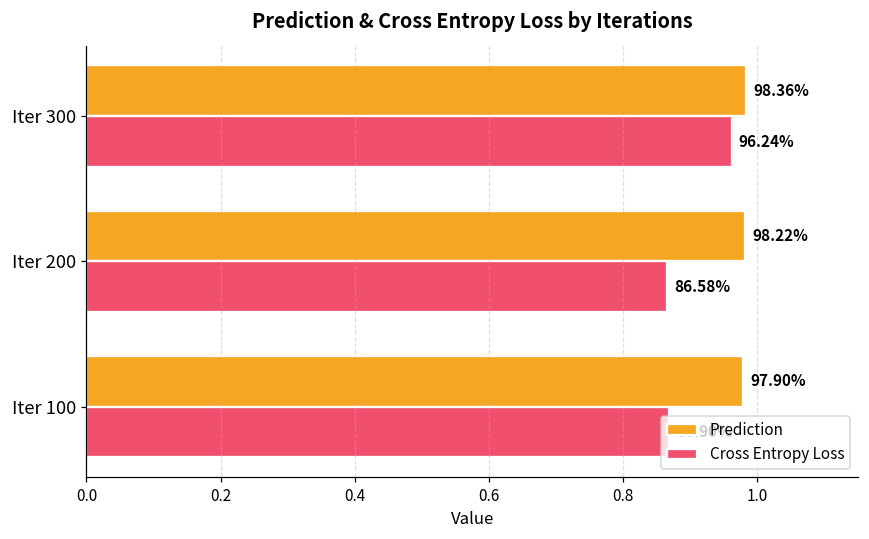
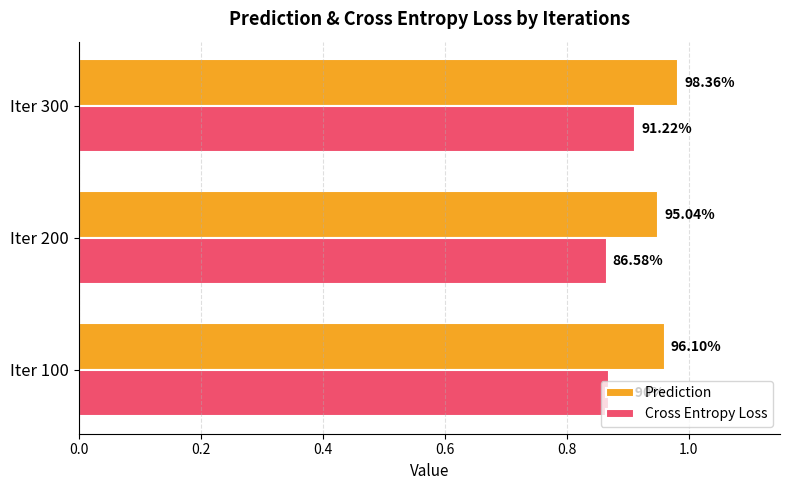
Cross Entropy Loss, Iter 300: 96.24% -> 91.22%
Prediction, Iter 200: 98.22% -> 95.04%
Prediction, Iter 100: 97.90% -> 96.10%
